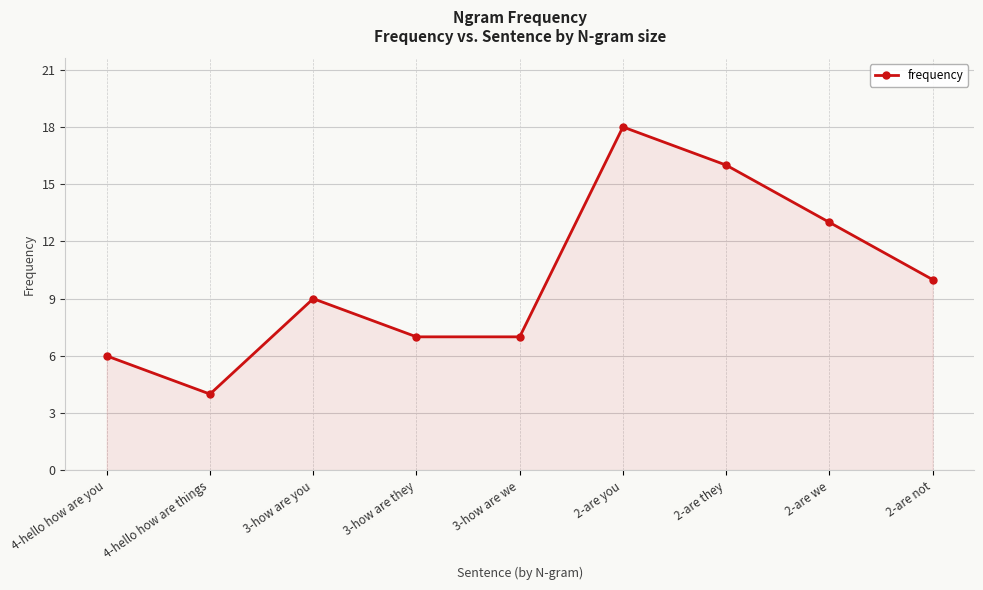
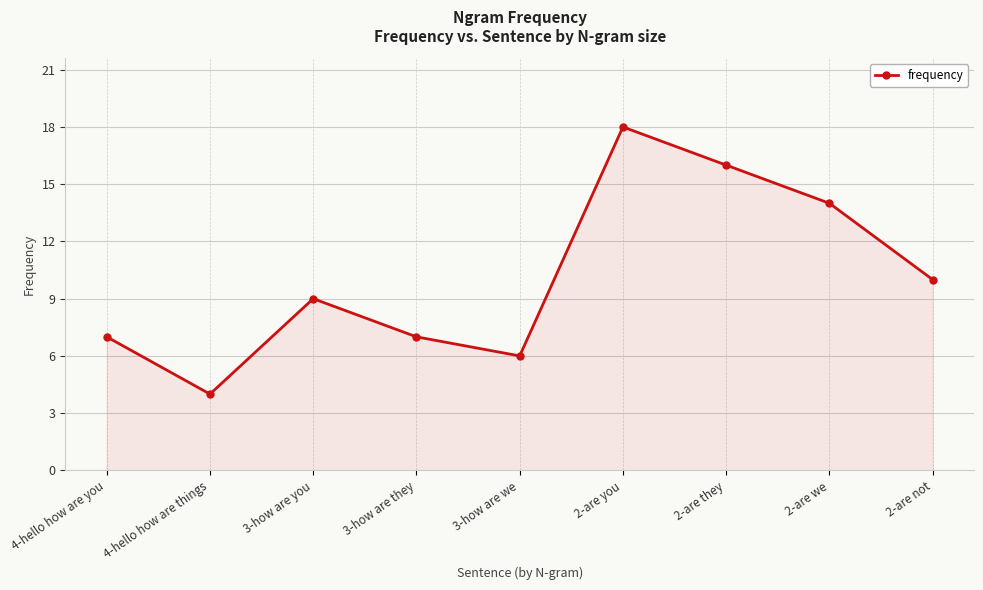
4-hello how are you: 6 -> 7
3-how are we: 7 -> 6
2-are we: 13 -> 14
